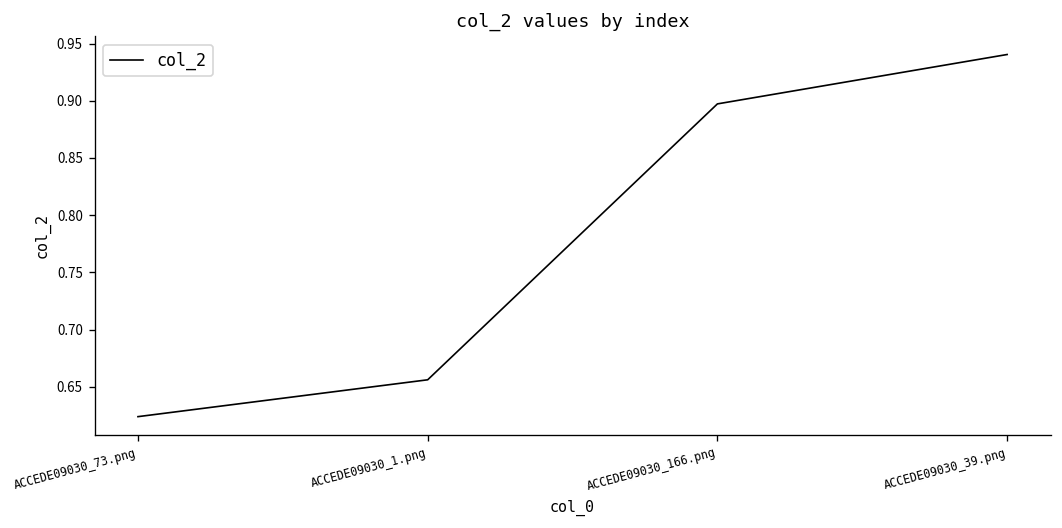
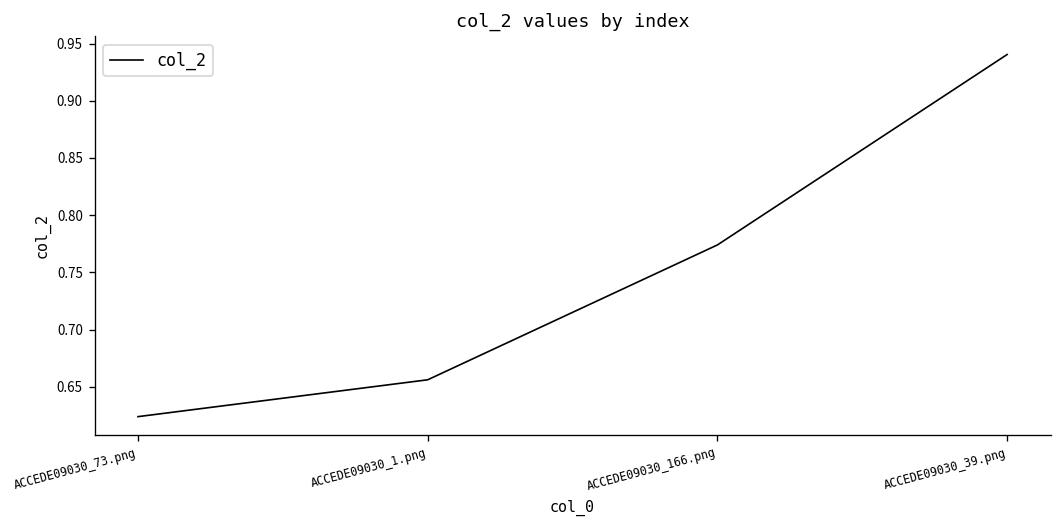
ACCEDE09030_166.png: 0.90 -> 0.77
